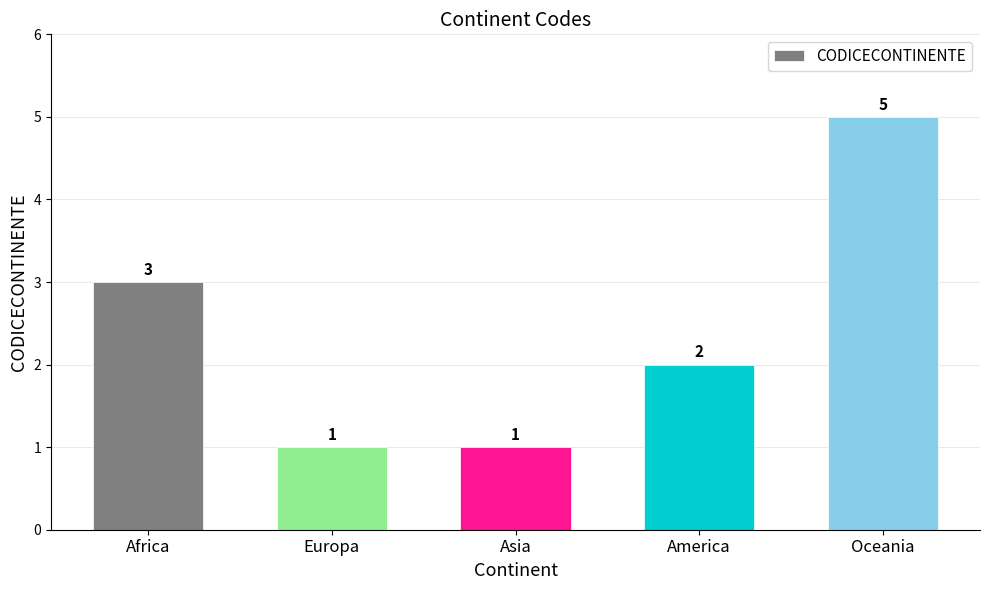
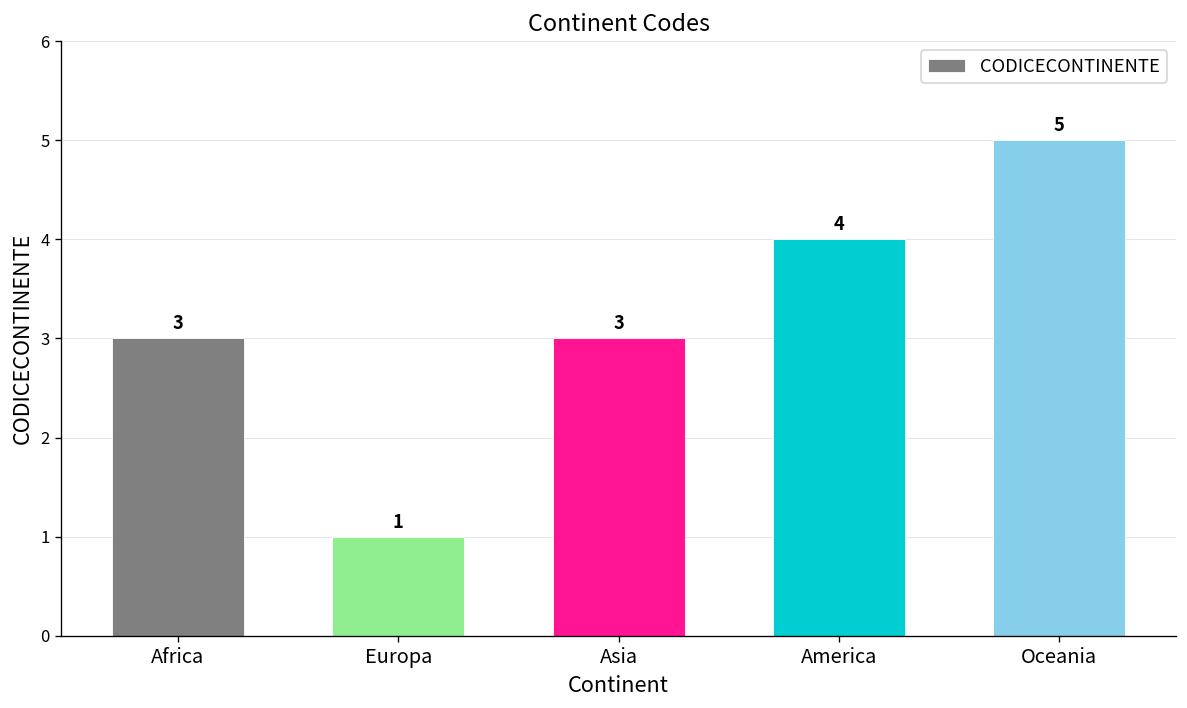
Asia: 1 -> 3
America: 2 -> 4
